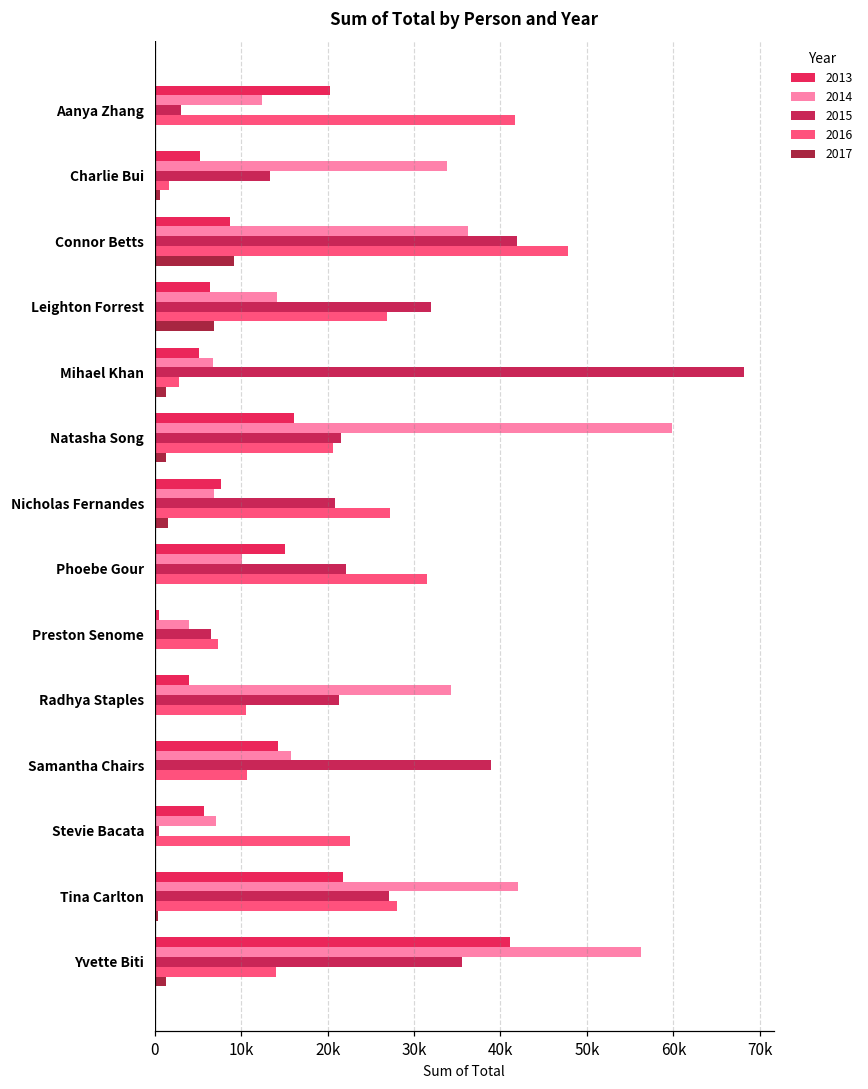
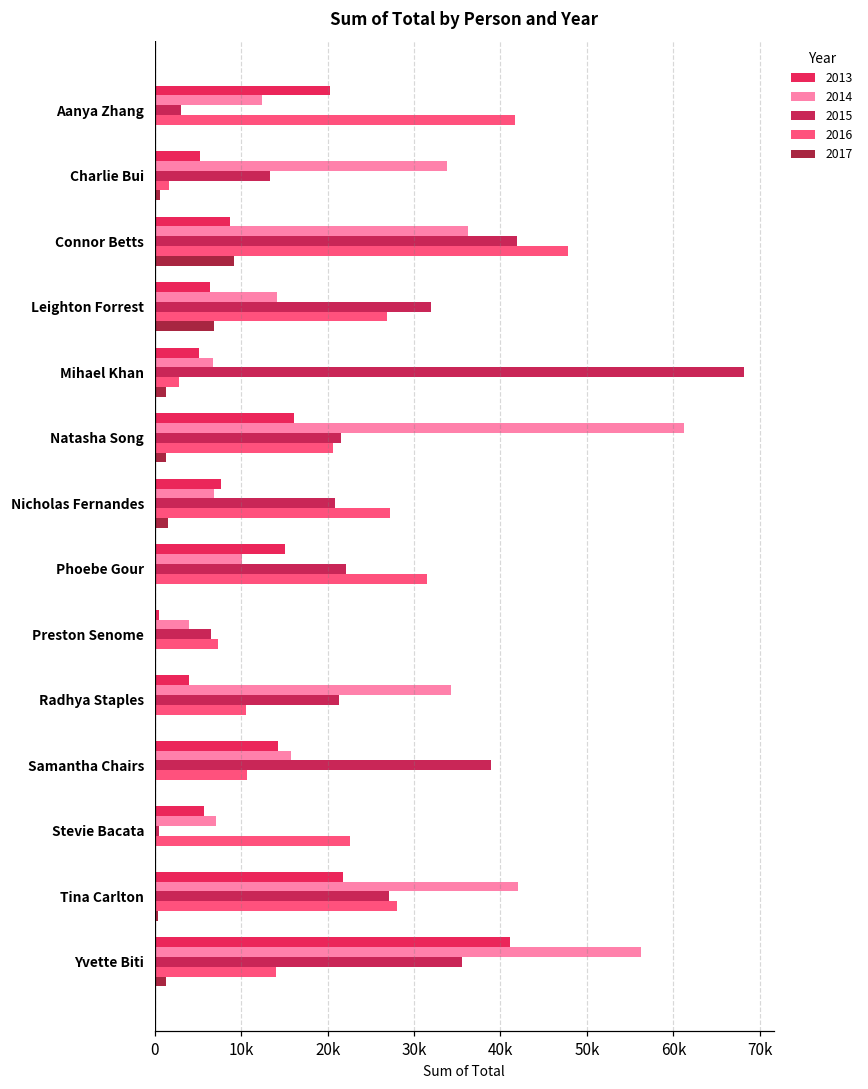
2014, Natasha Song: 60000 -> 61000
